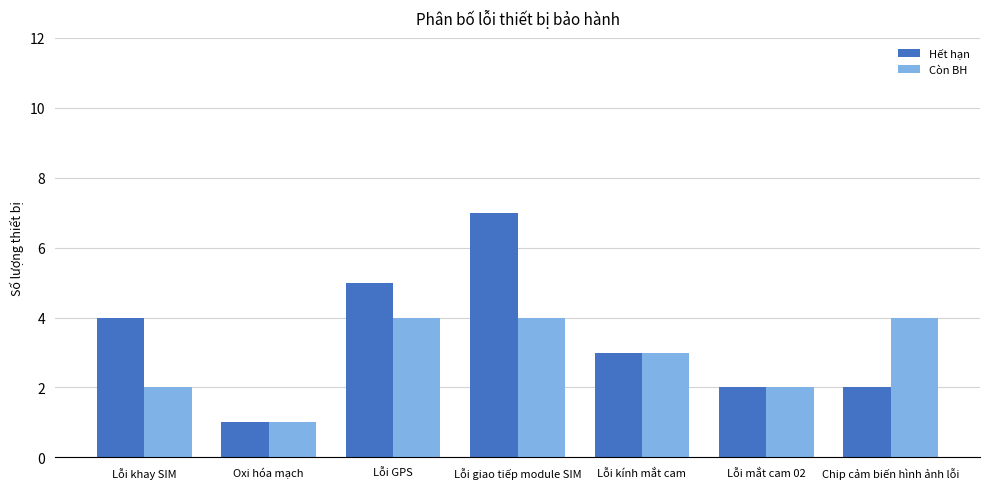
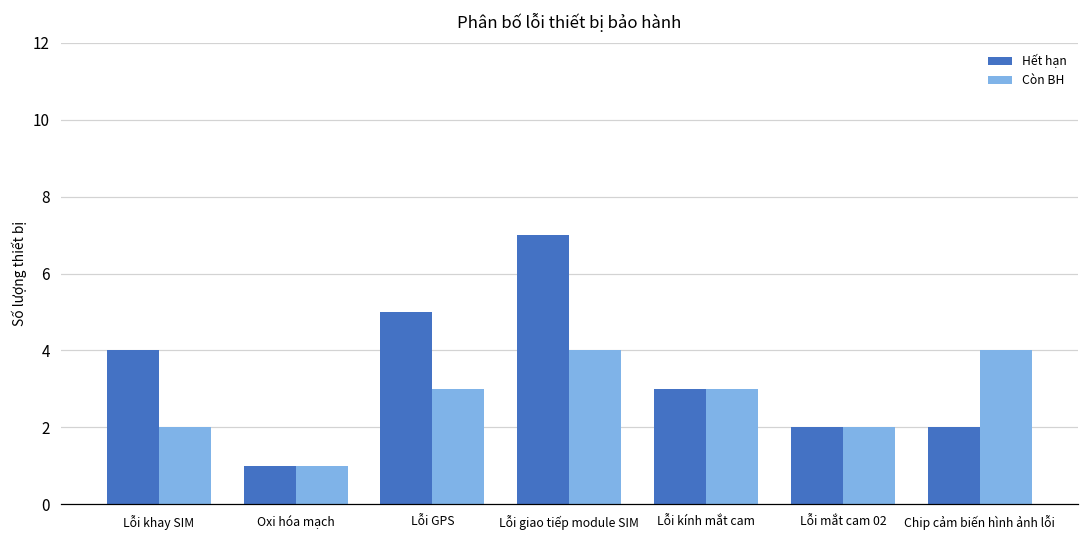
Còn BH, Lỗi GPS: 4 -> 3
